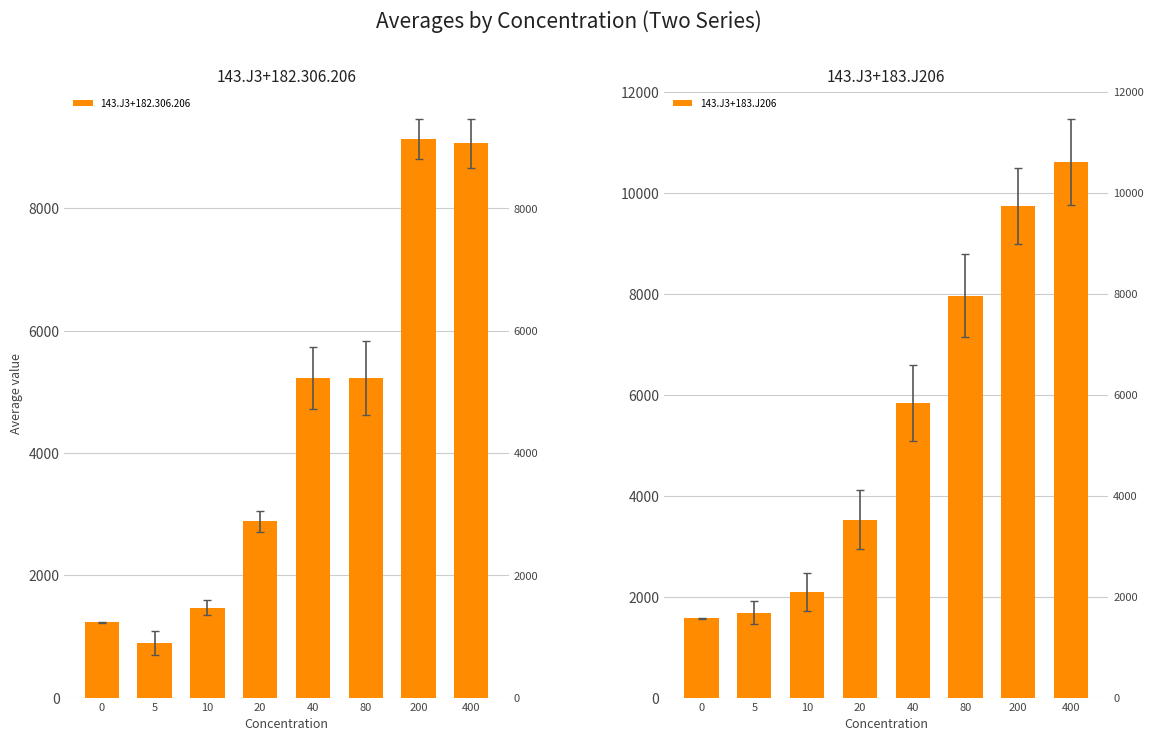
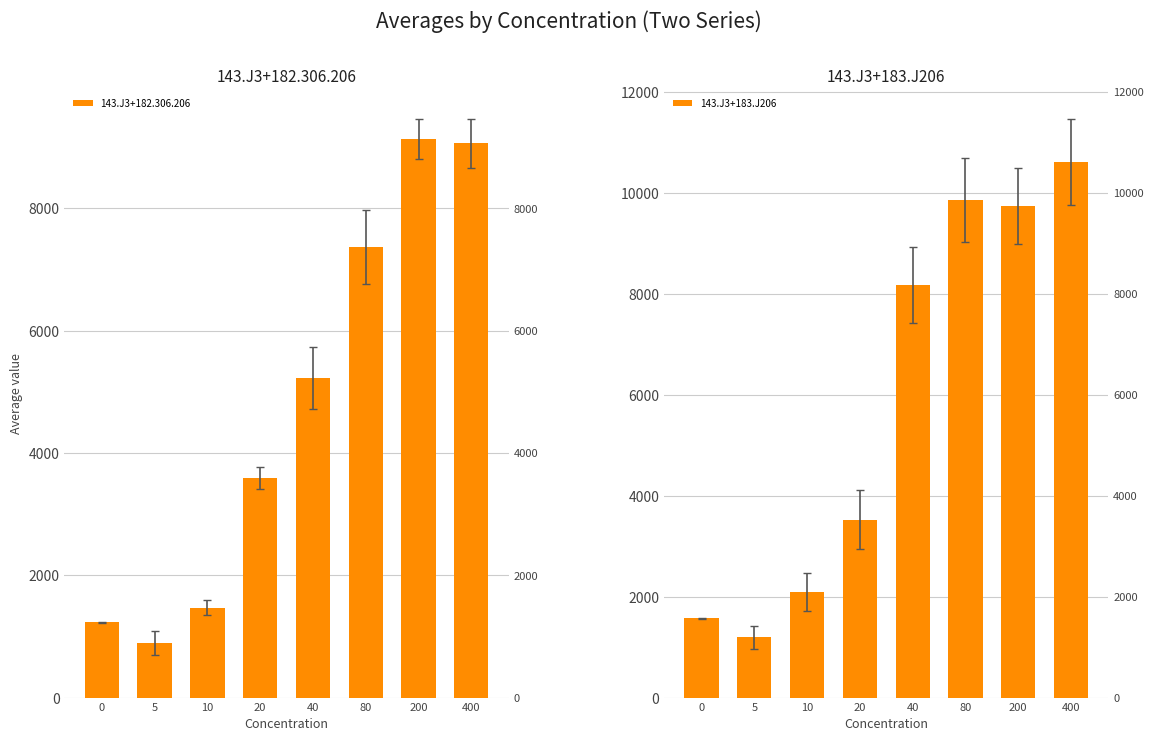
143.J3+182.306.206, 143.J3+182.306.206, 20: 2900 -> 3600
143.J3+182.306.206, 143.J3+182.306.206, 80: 5200 -> 7400
143.J3+183.J206, 143.J3+183.J206, 5: 1700 -> 1200
143.J3+183.J206, 143.J3+183.J206, 40: 5800 -> 8200
143.J3+183.J206, 143.J3+183.J206, 80: 8000 -> 9900
